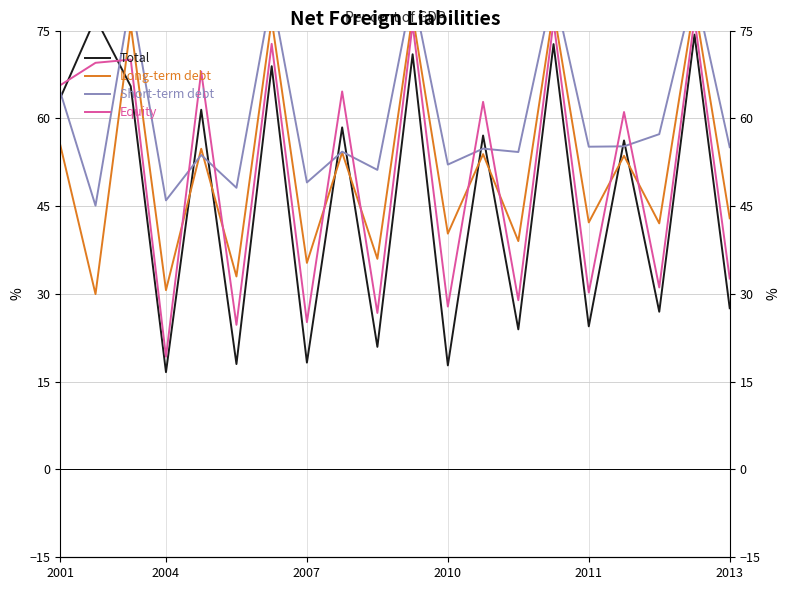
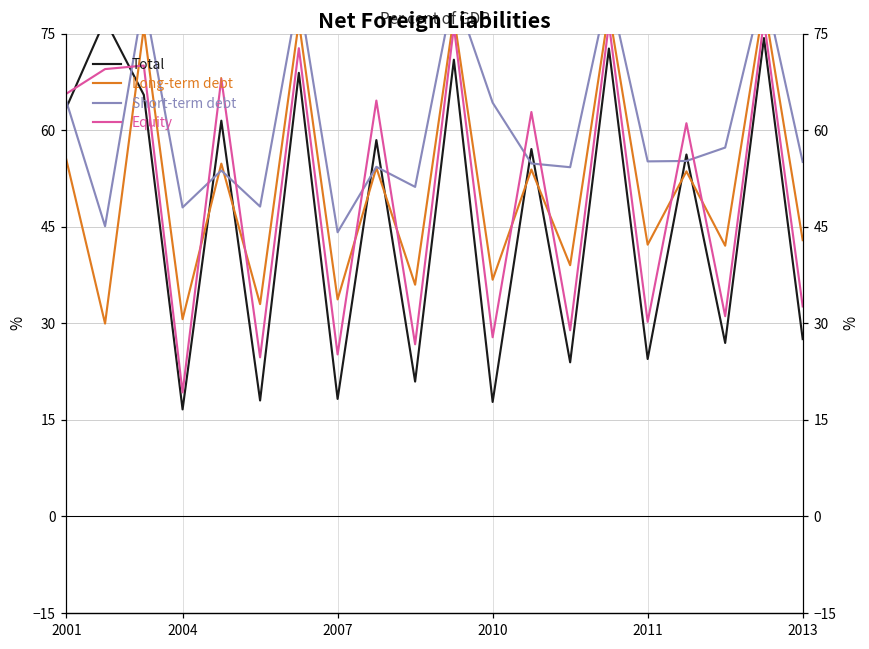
Short-term debt, 2004: 46 -> 48
Long-term debt, 2007: 35 -> 34
Short-term debt, 2007: 49 -> 44
Long-term debt, 2010: 40 -> 37
Short-term debt, 2010: 52 -> 64
